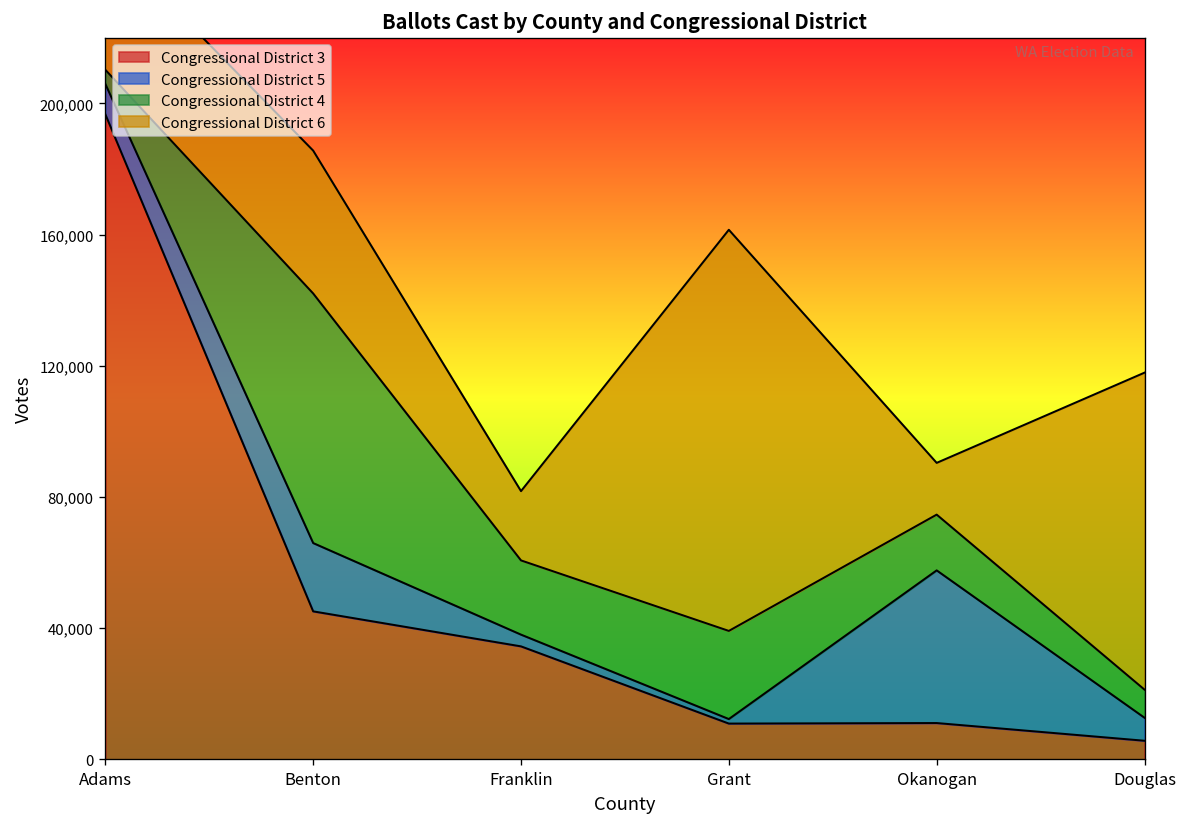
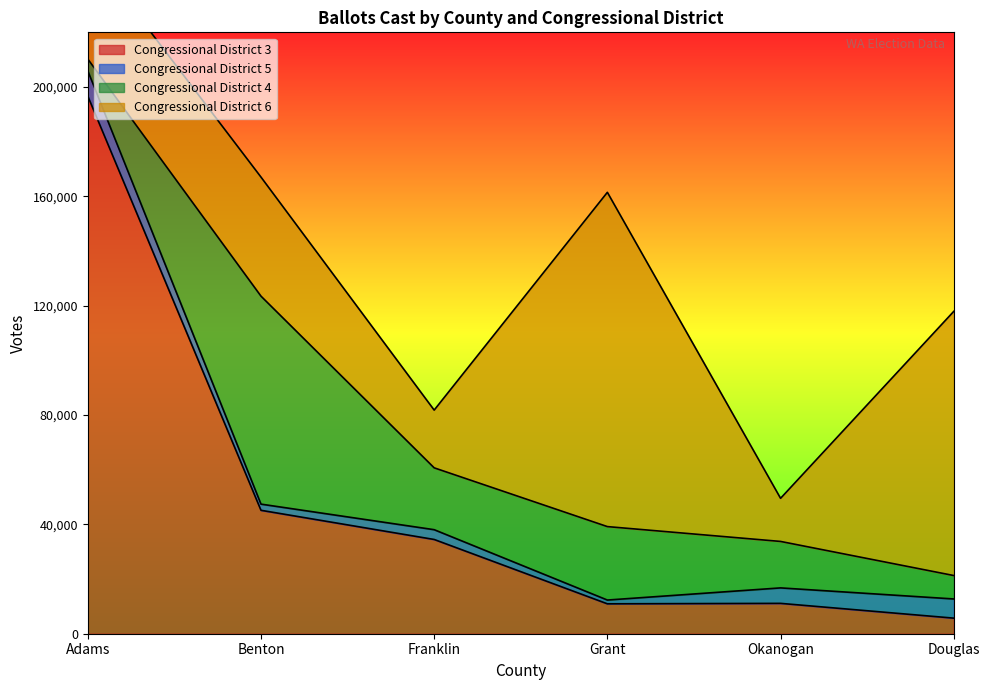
Congressional District 5, Benton: 21,000 -> 2,000
Congressional District 5, Okanogan: 47,000 -> 6,000
